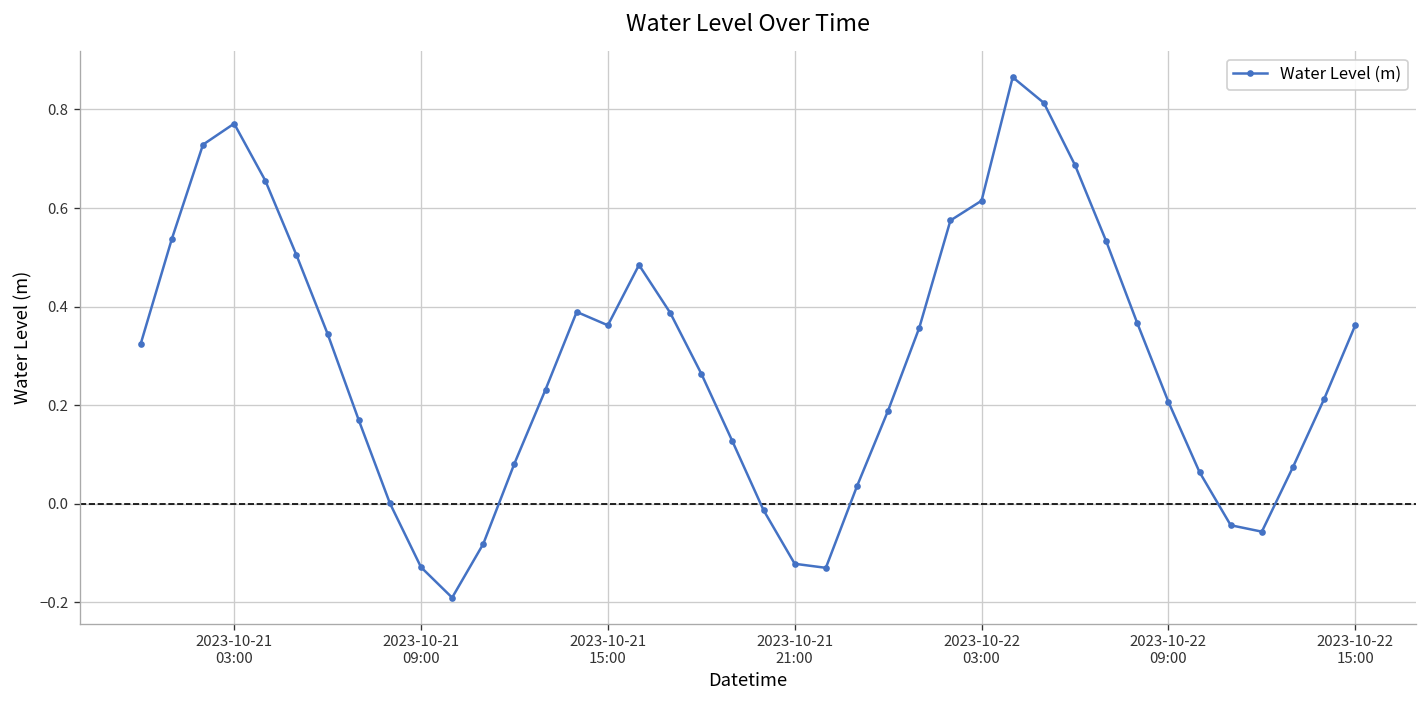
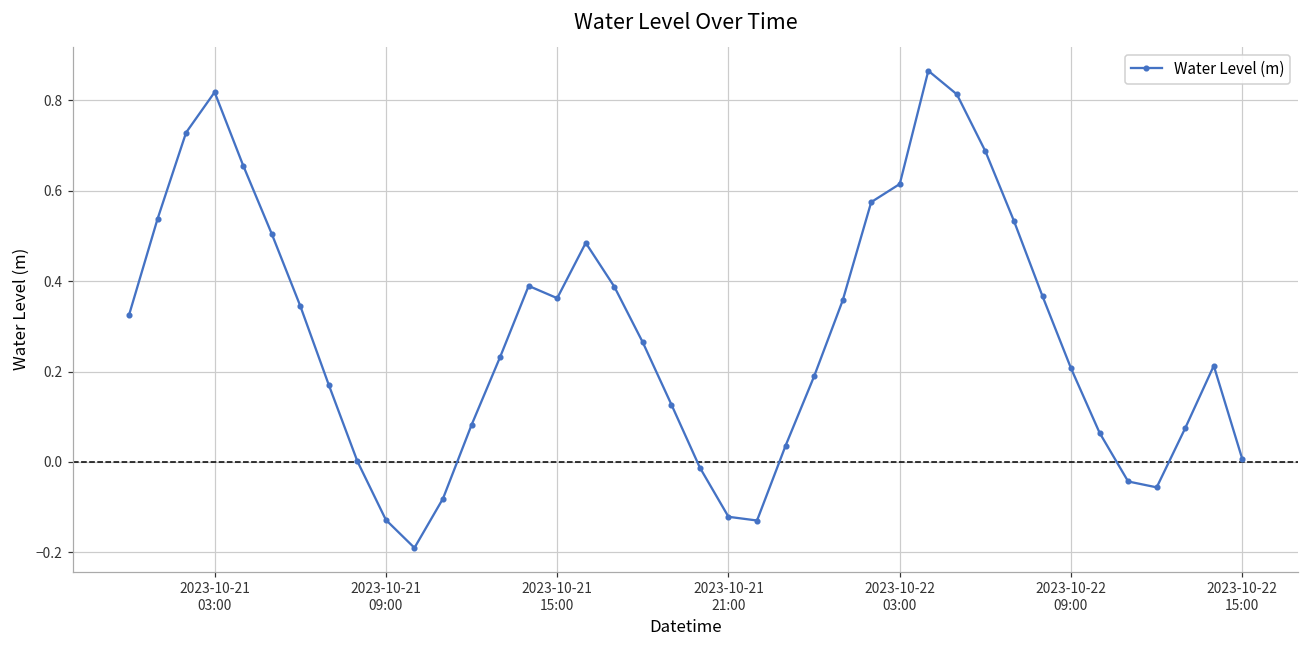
2023-10-21 03:00: 0.77 -> 0.82
2023-10-22 15:00: 0.36 -> 0.01
